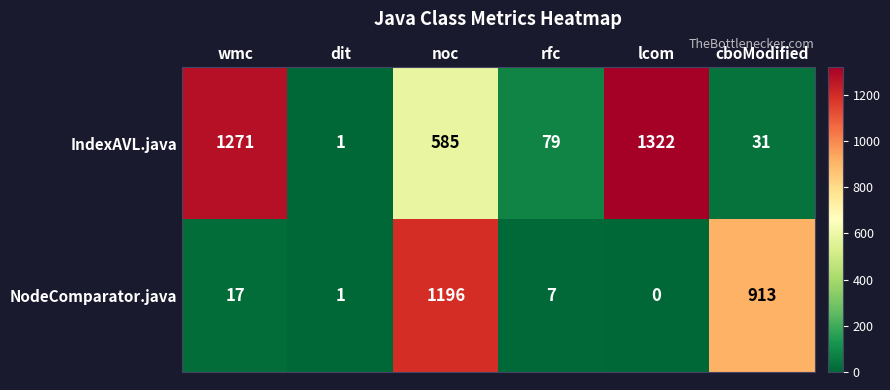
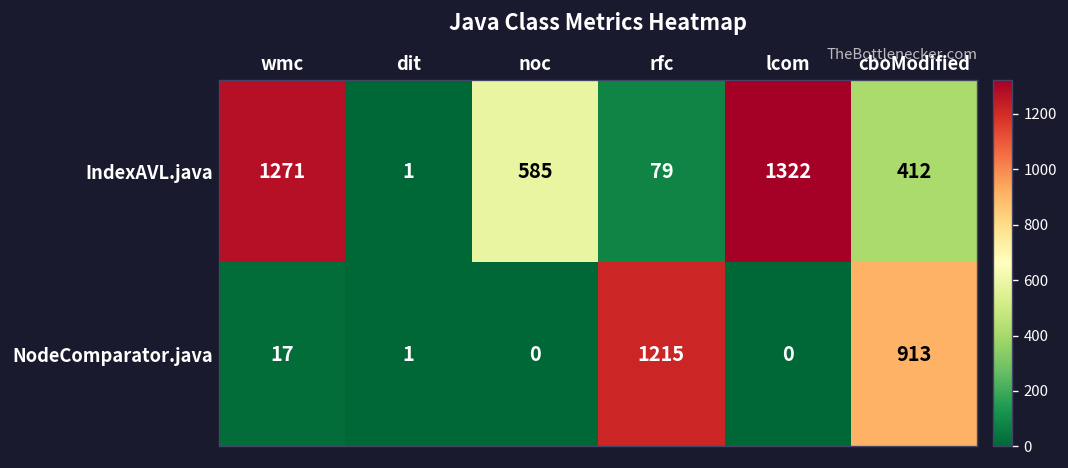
IndexAVL.java, cboModified: 31 -> 412
NodeComparator.java, noc: 1196 -> 0
NodeComparator.java, rfc: 7 -> 1215
